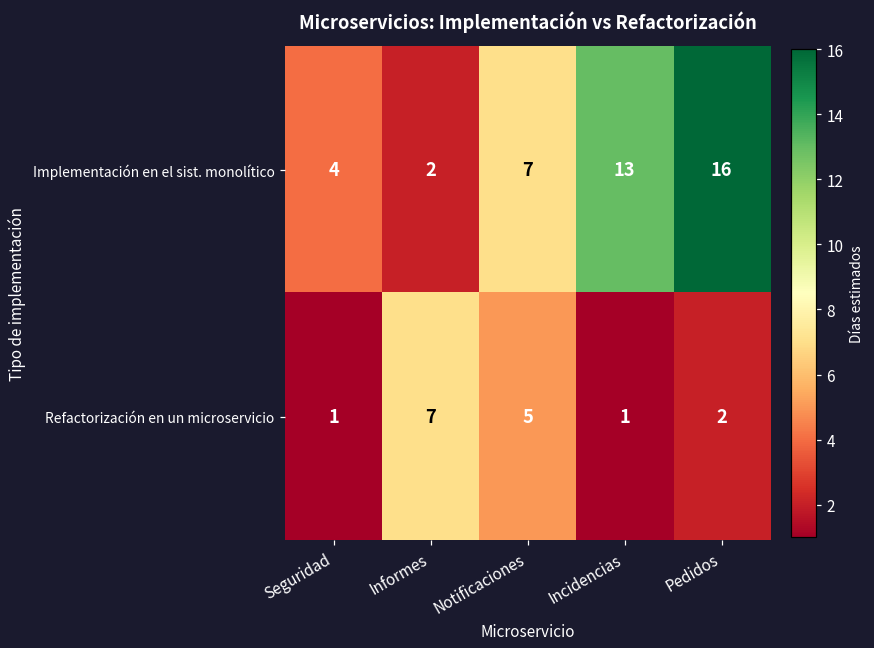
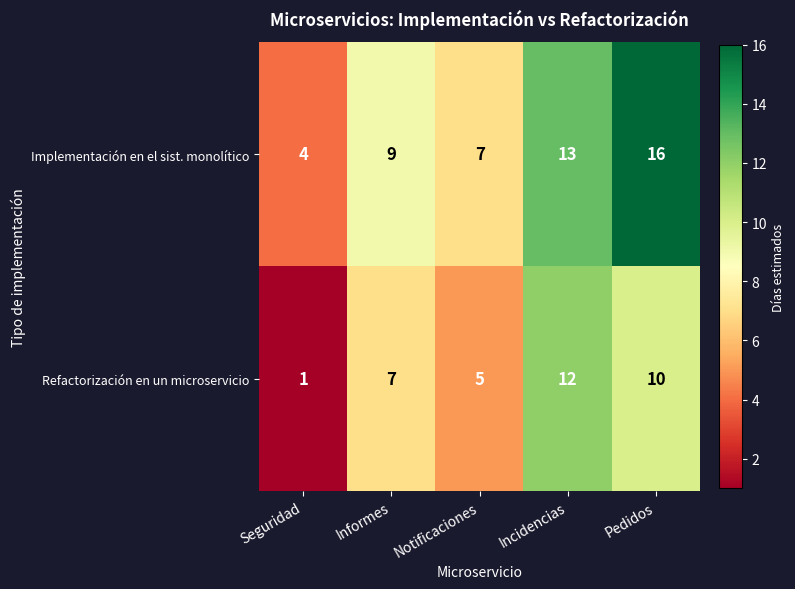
Implementación en el sist. monolítico, Informes: 2 -> 9
Refactorización en un microservicio, Incidencias: 1 -> 12
Refactorización en un microservicio, Pedidos: 2 -> 10
